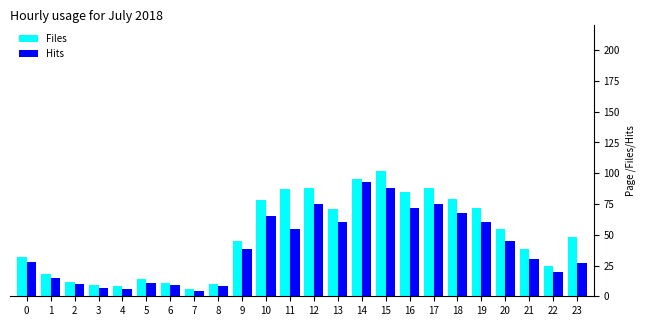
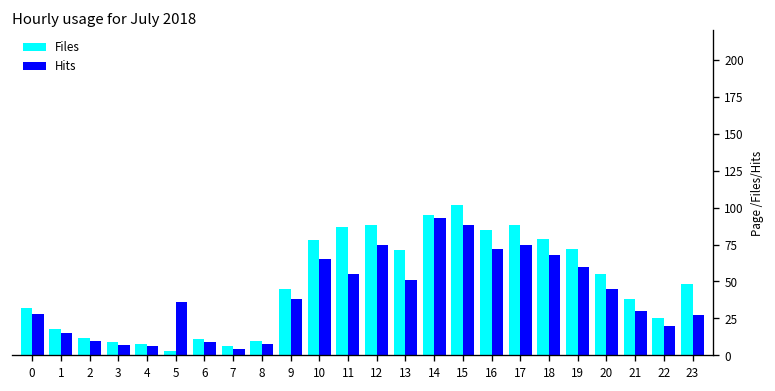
Files, 5: 14 -> 3
Hits, 5: 11 -> 36
Hits, 13: 60 -> 51
